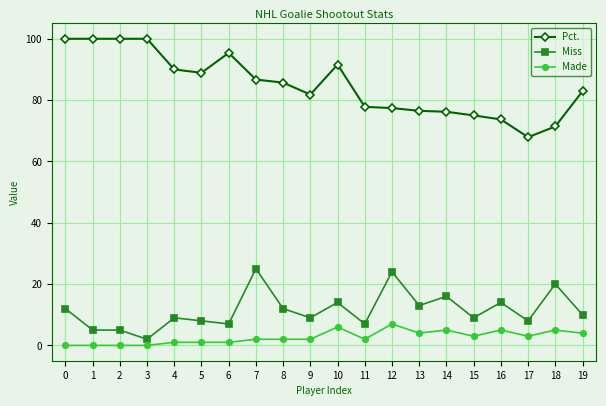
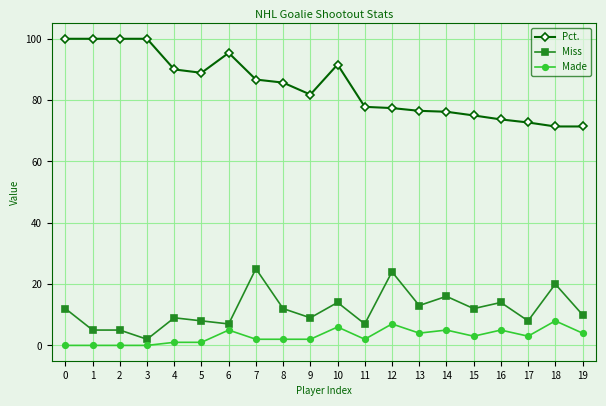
Made, 6: 1 -> 5
Miss, 15: 9 -> 12
Pct., 17: 68 -> 73
Made, 18: 5 -> 8
Pct., 19: 83 -> 71
